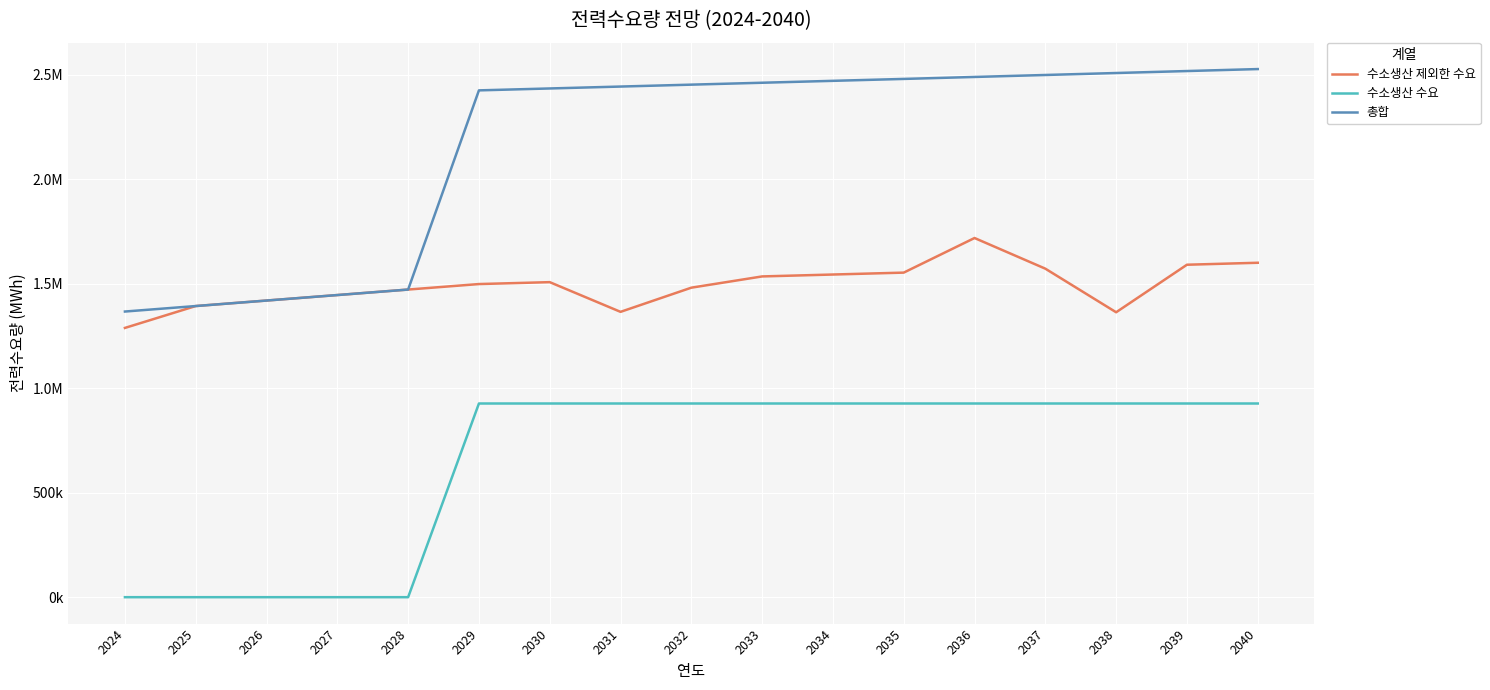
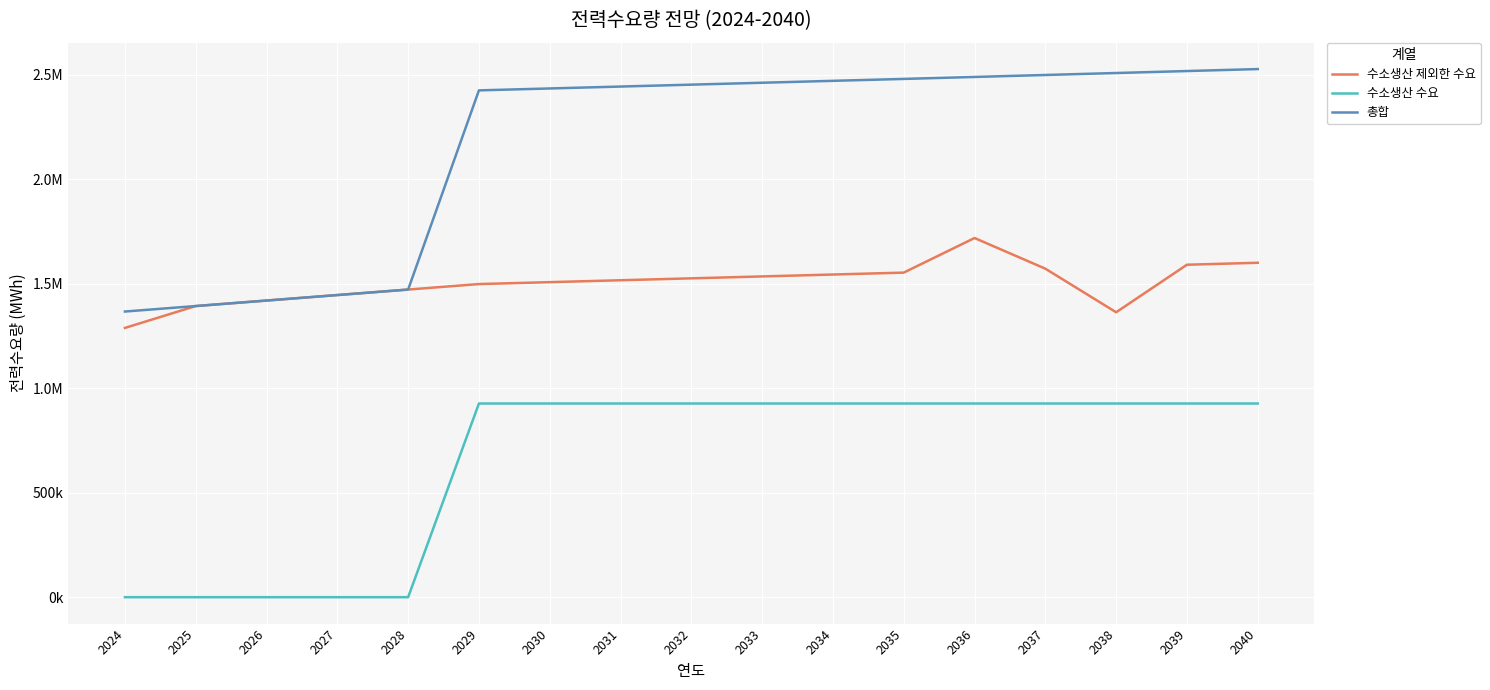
수소생산 제외한 수요, 2031: 1370000 -> 1520000
수소생산 제외한 수요, 2032: 1480000 -> 1530000
